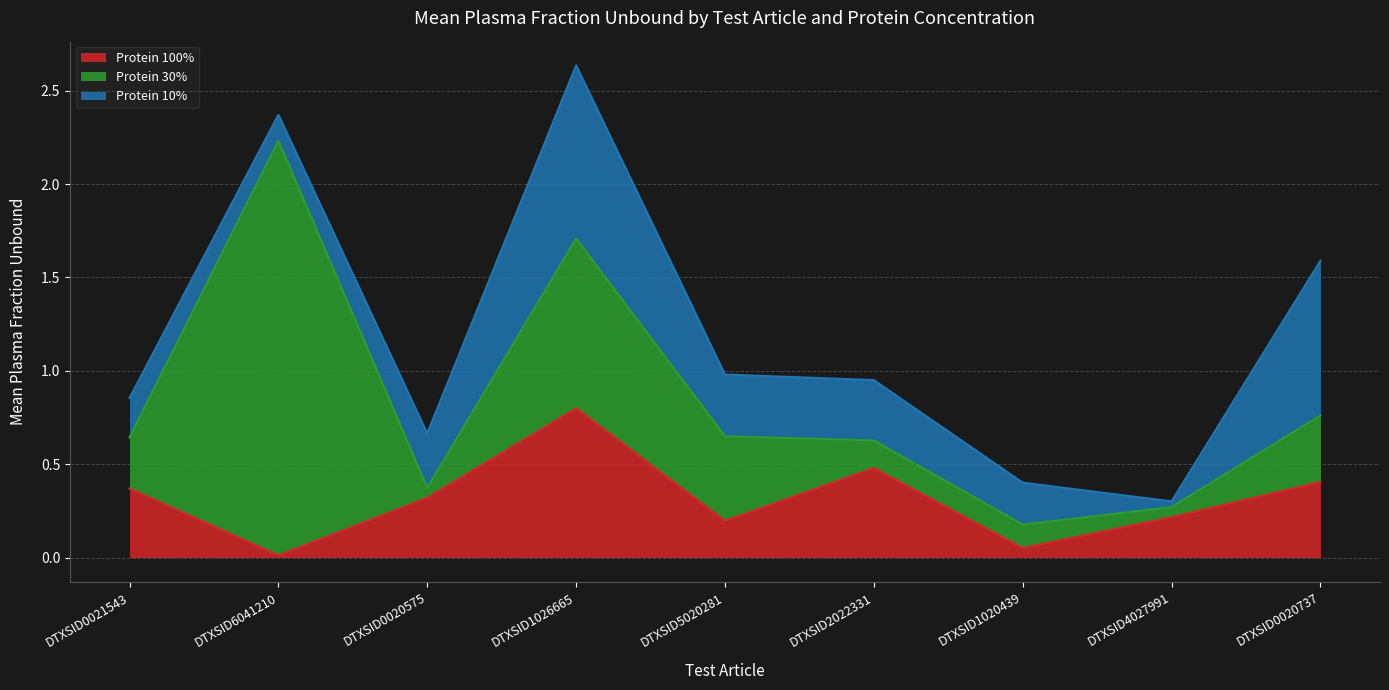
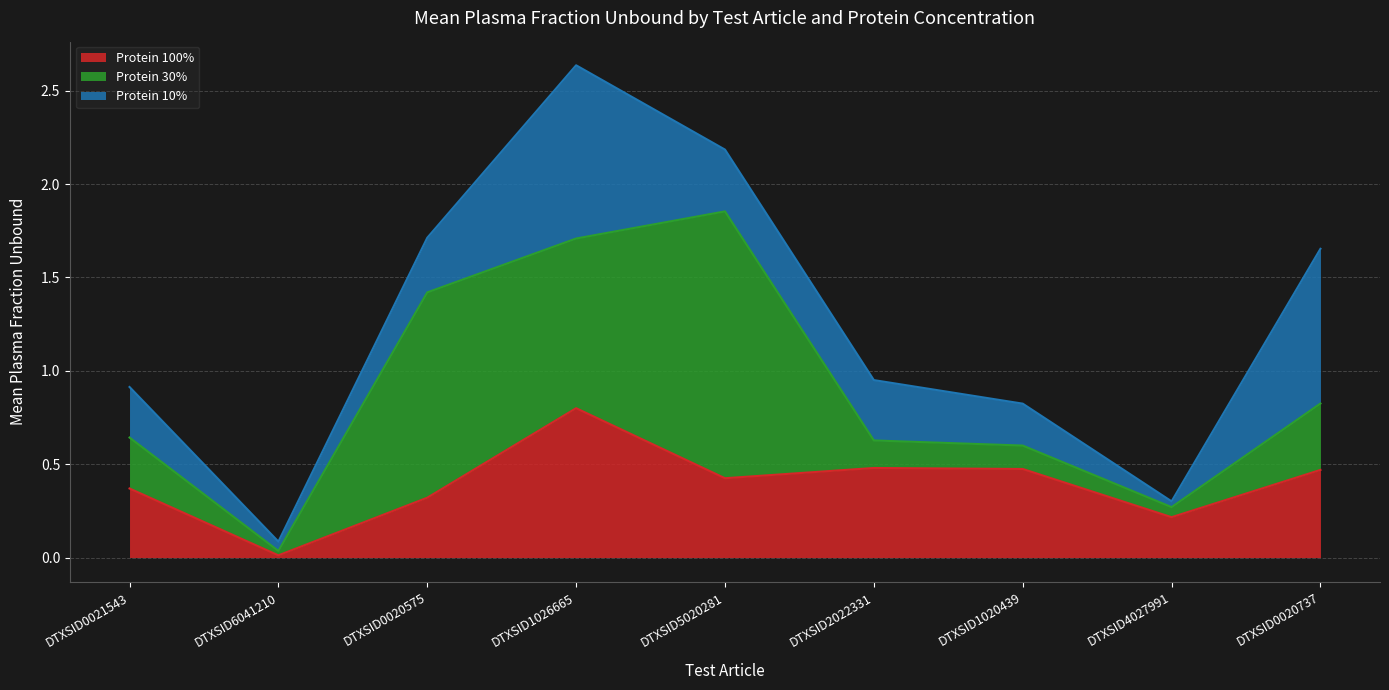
Protein 10%, DTXSID0021543: 0.21 -> 0.27
Protein 30%, DTXSID6041210: 2.22 -> 0.02
Protein 10%, DTXSID6041210: 0.14 -> 0.05
Protein 30%, DTXSID0020575: 0.05 -> 1.10
Protein 100%, DTXSID5020281: 0.20 -> 0.43
Protein 30%, DTXSID5020281: 0.45 -> 1.43
Protein 100%, DTXSID1020439: 0.05 -> 0.47
Protein 100%, DTXSID0020737: 0.41 -> 0.47
